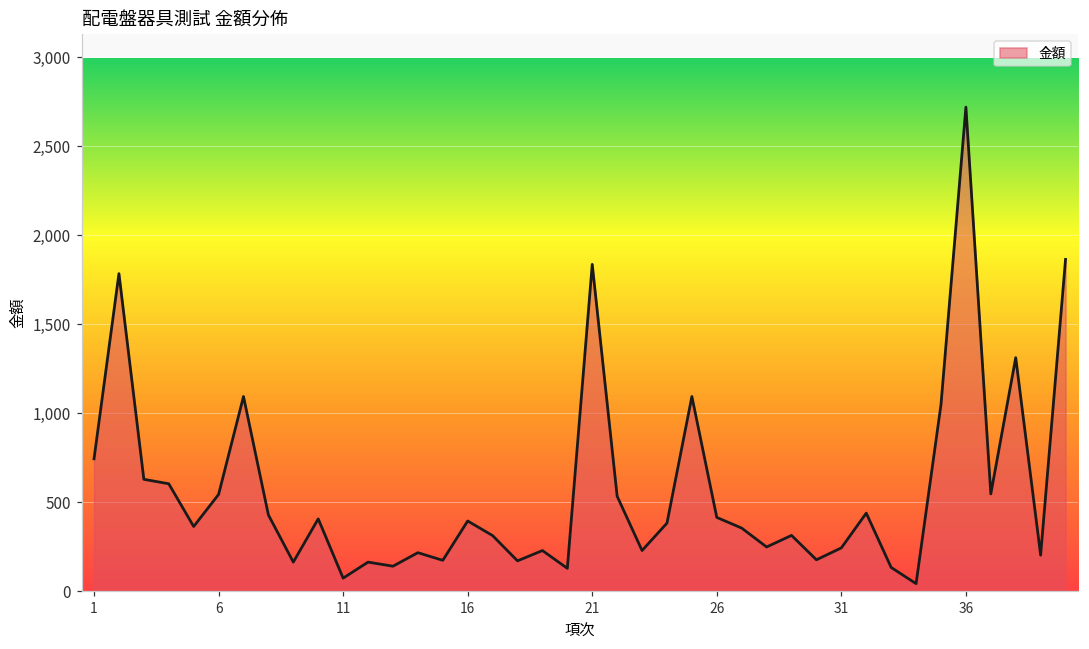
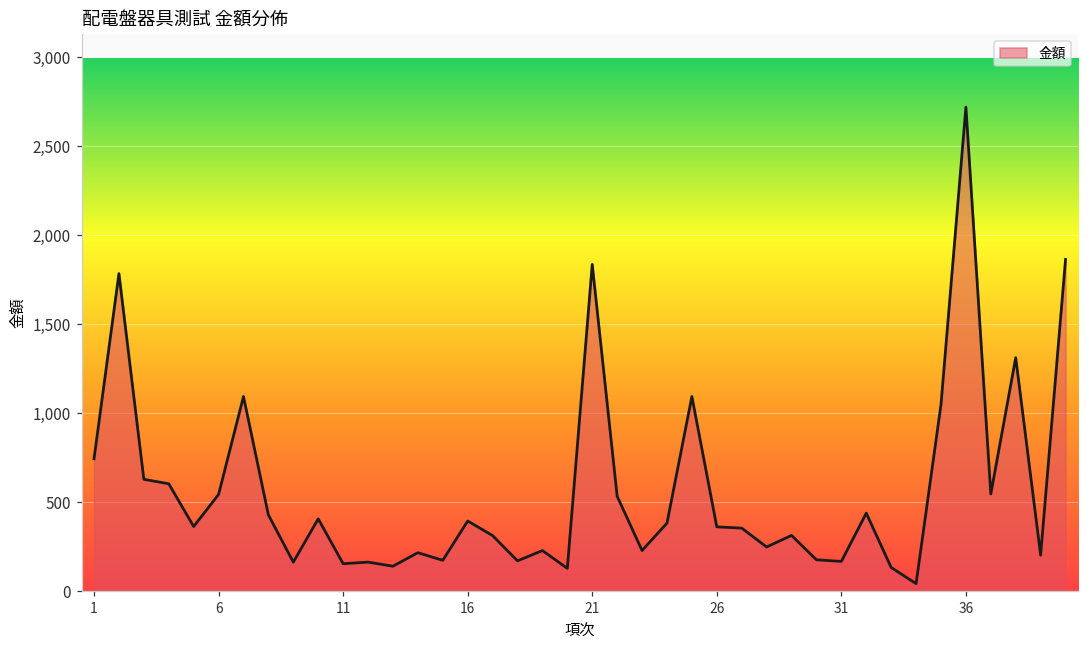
11: 80 -> 160
26: 420 -> 360
31: 250 -> 170
